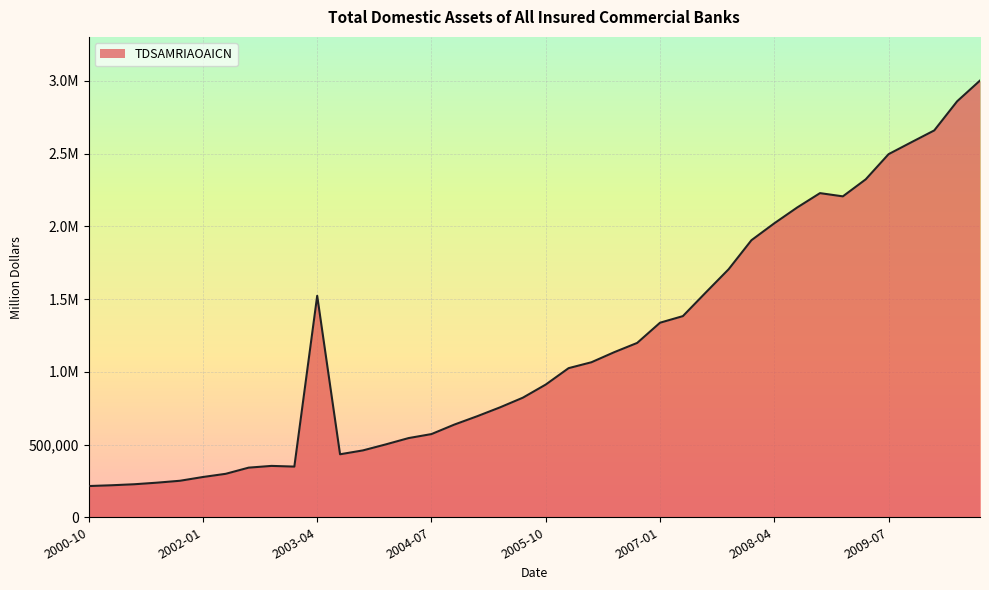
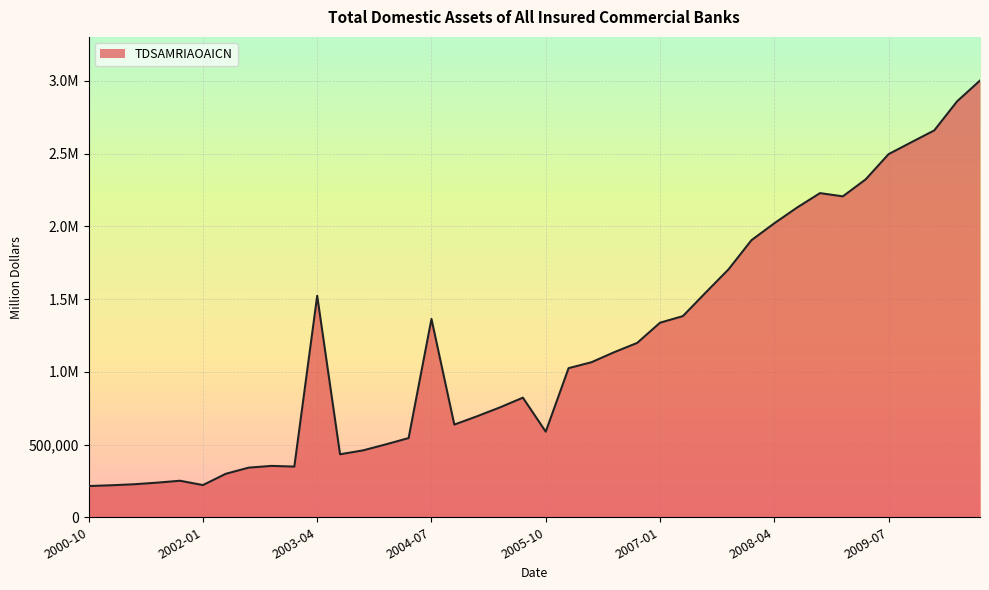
2002-01: 280,000 -> 220,000
2004-07: 570,000 -> 1,360,000
2005-10: 910,000 -> 590,000
